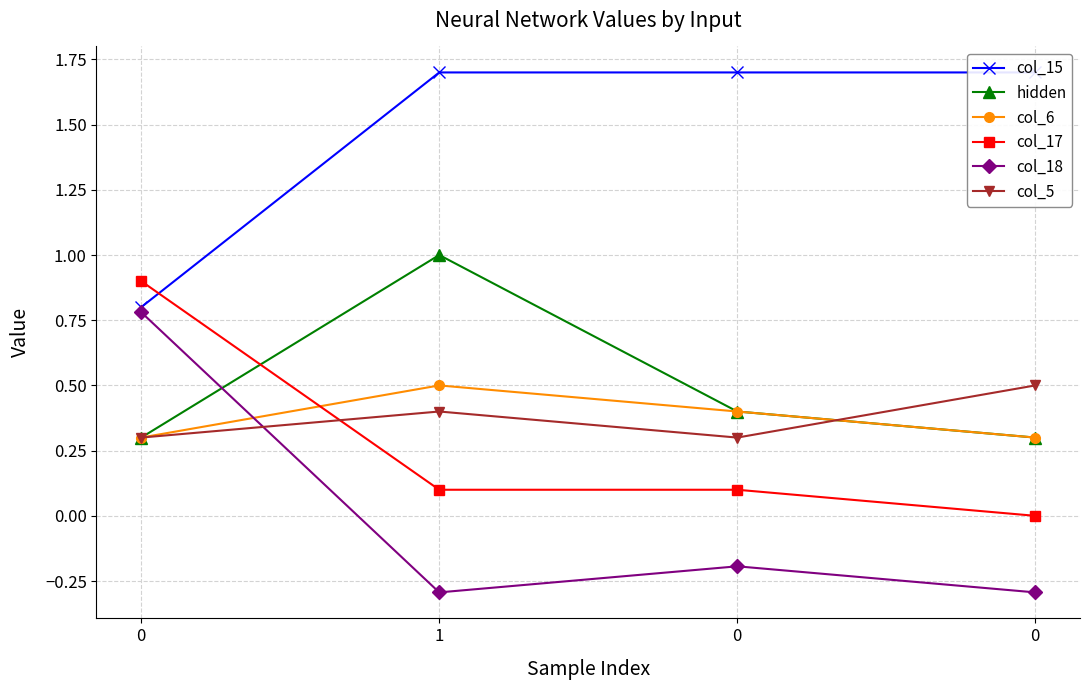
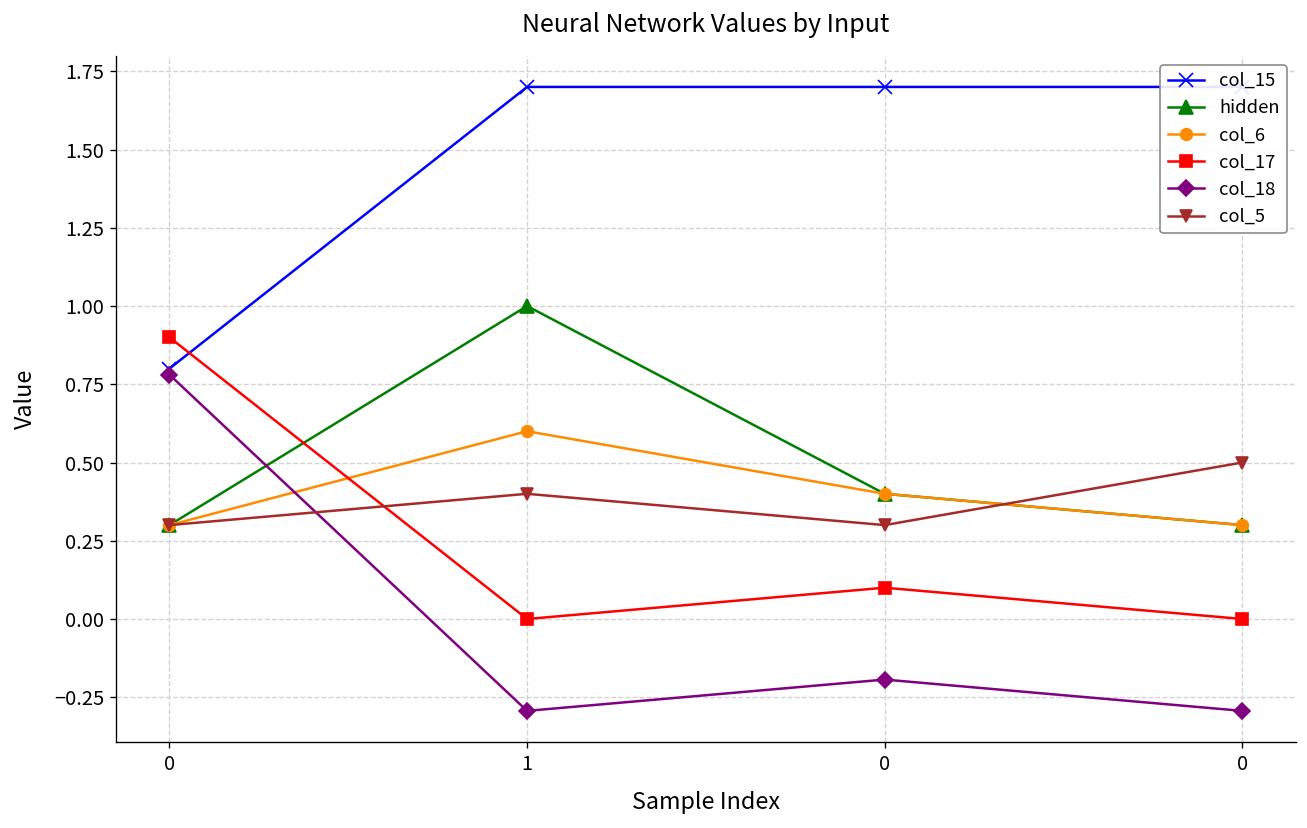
col_6, 1: 0.5 -> 0.6
col_17, 1: 0.1 -> 0.0
